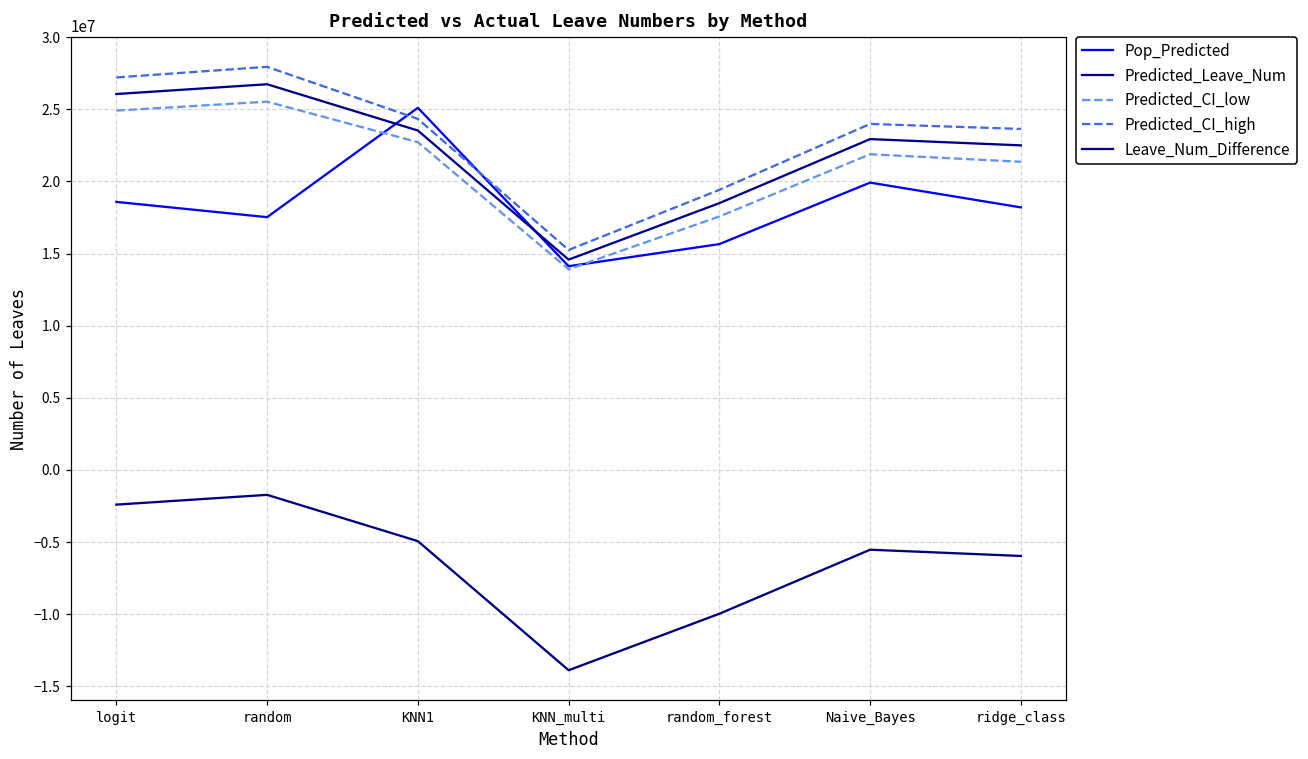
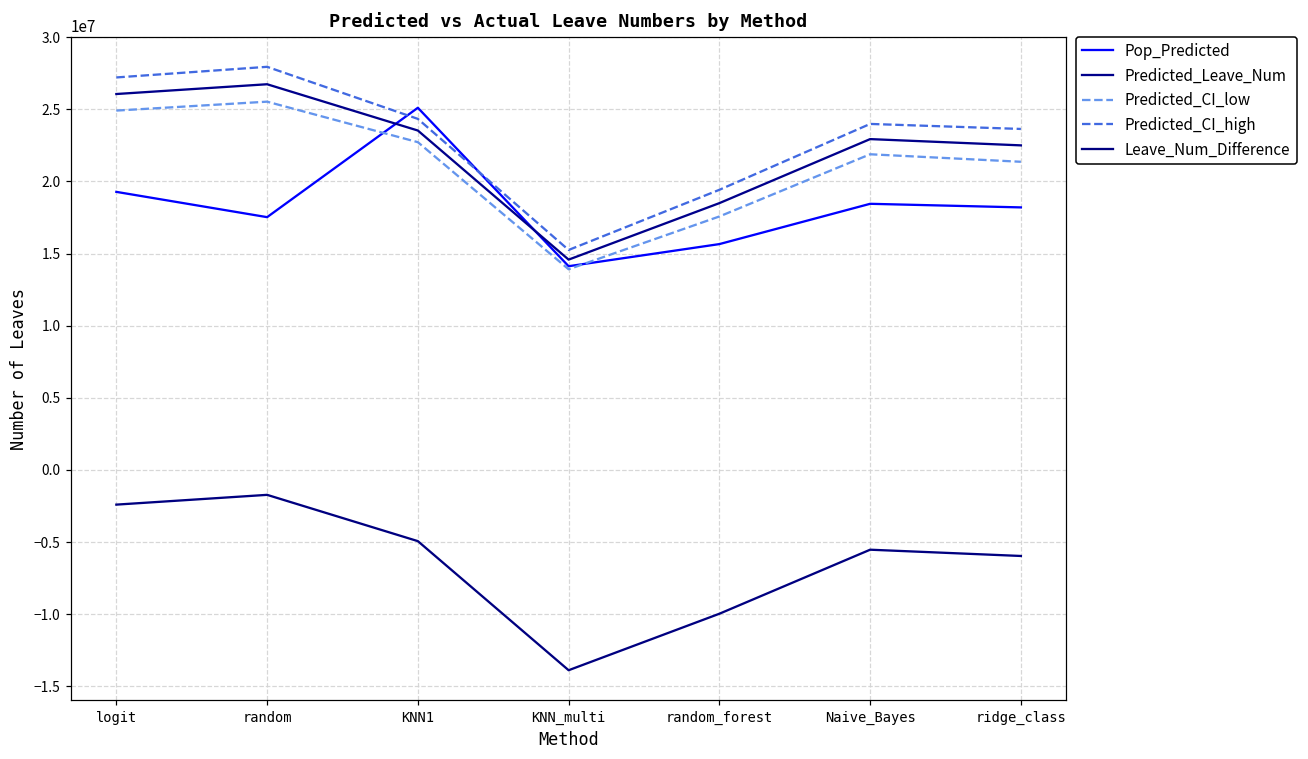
Pop_Predicted, logit: 18600000 -> 19300000
Pop_Predicted, Naive_Bayes: 19900000 -> 18500000
